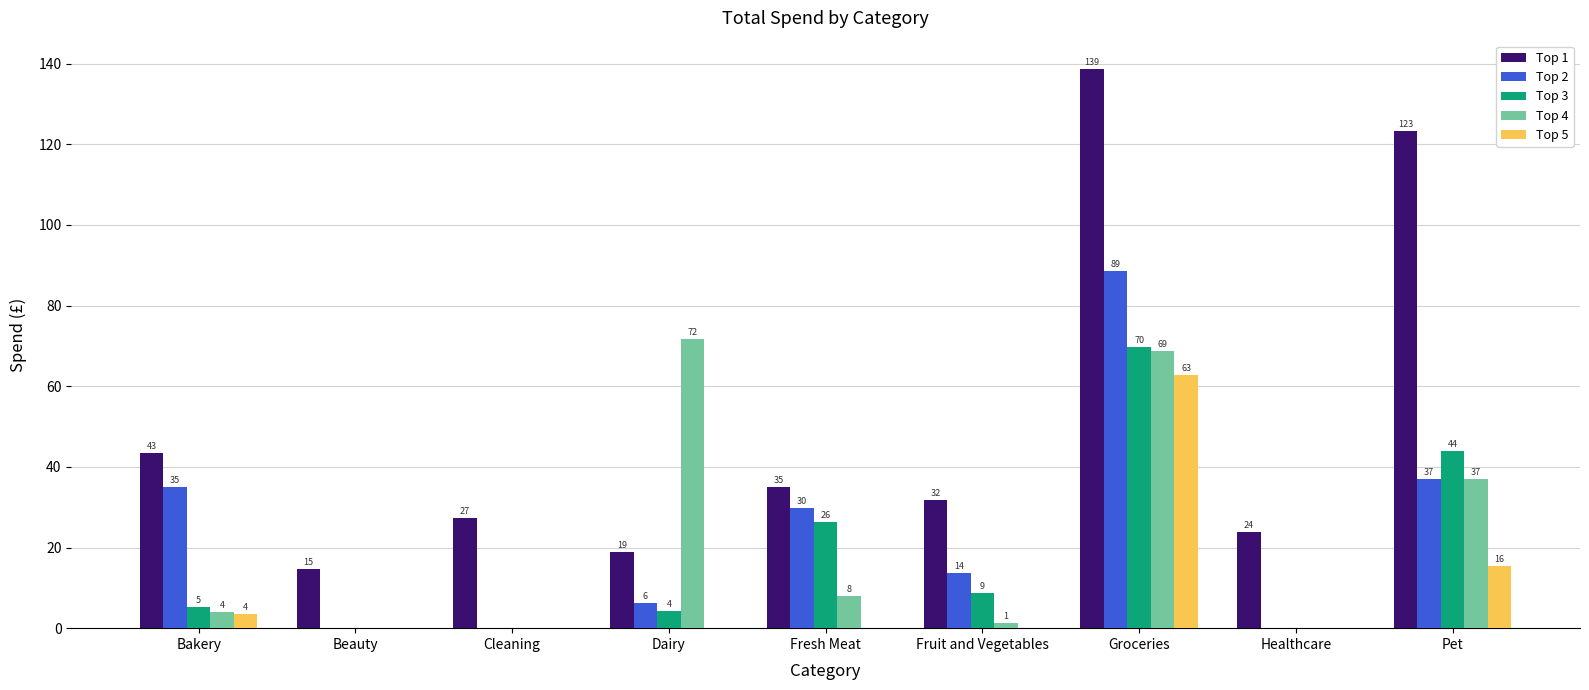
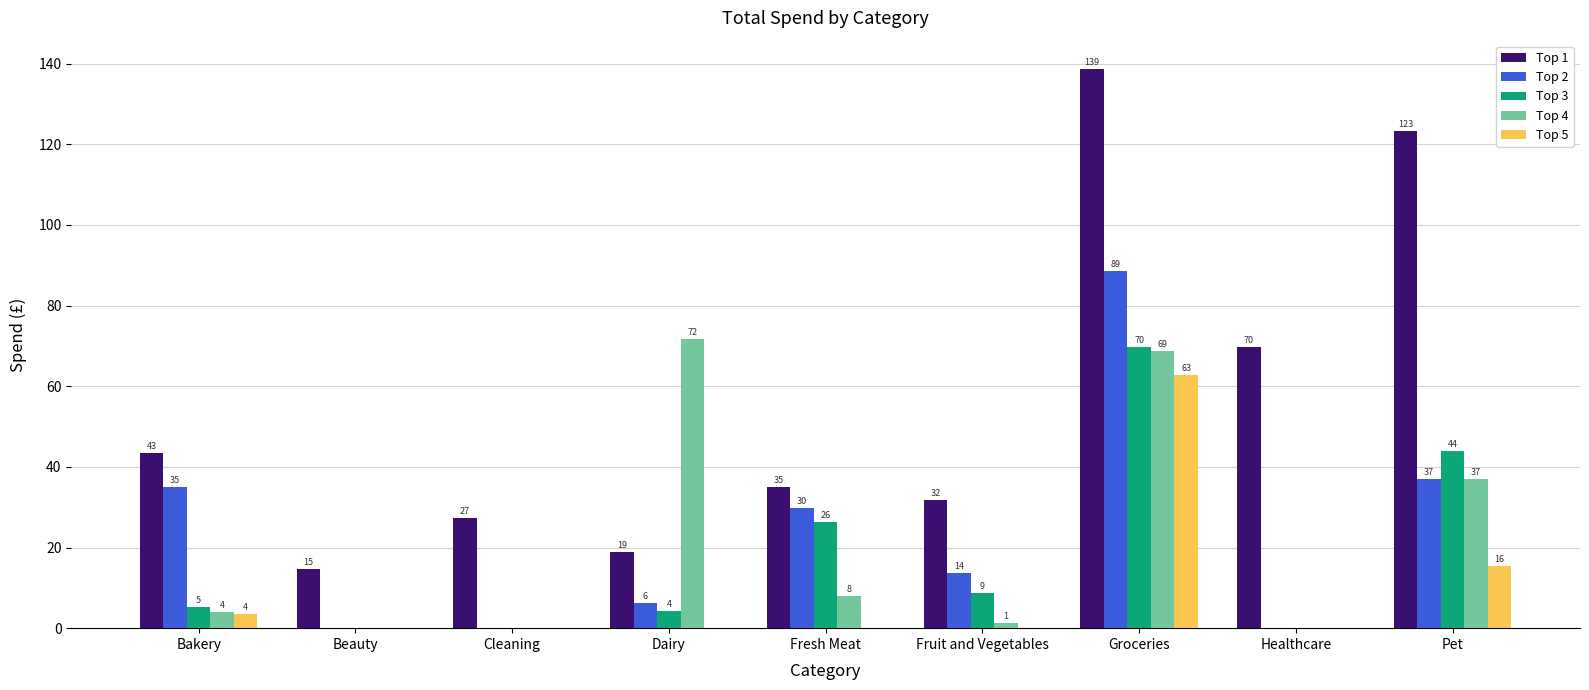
Top 1, Healthcare: 24 -> 70
